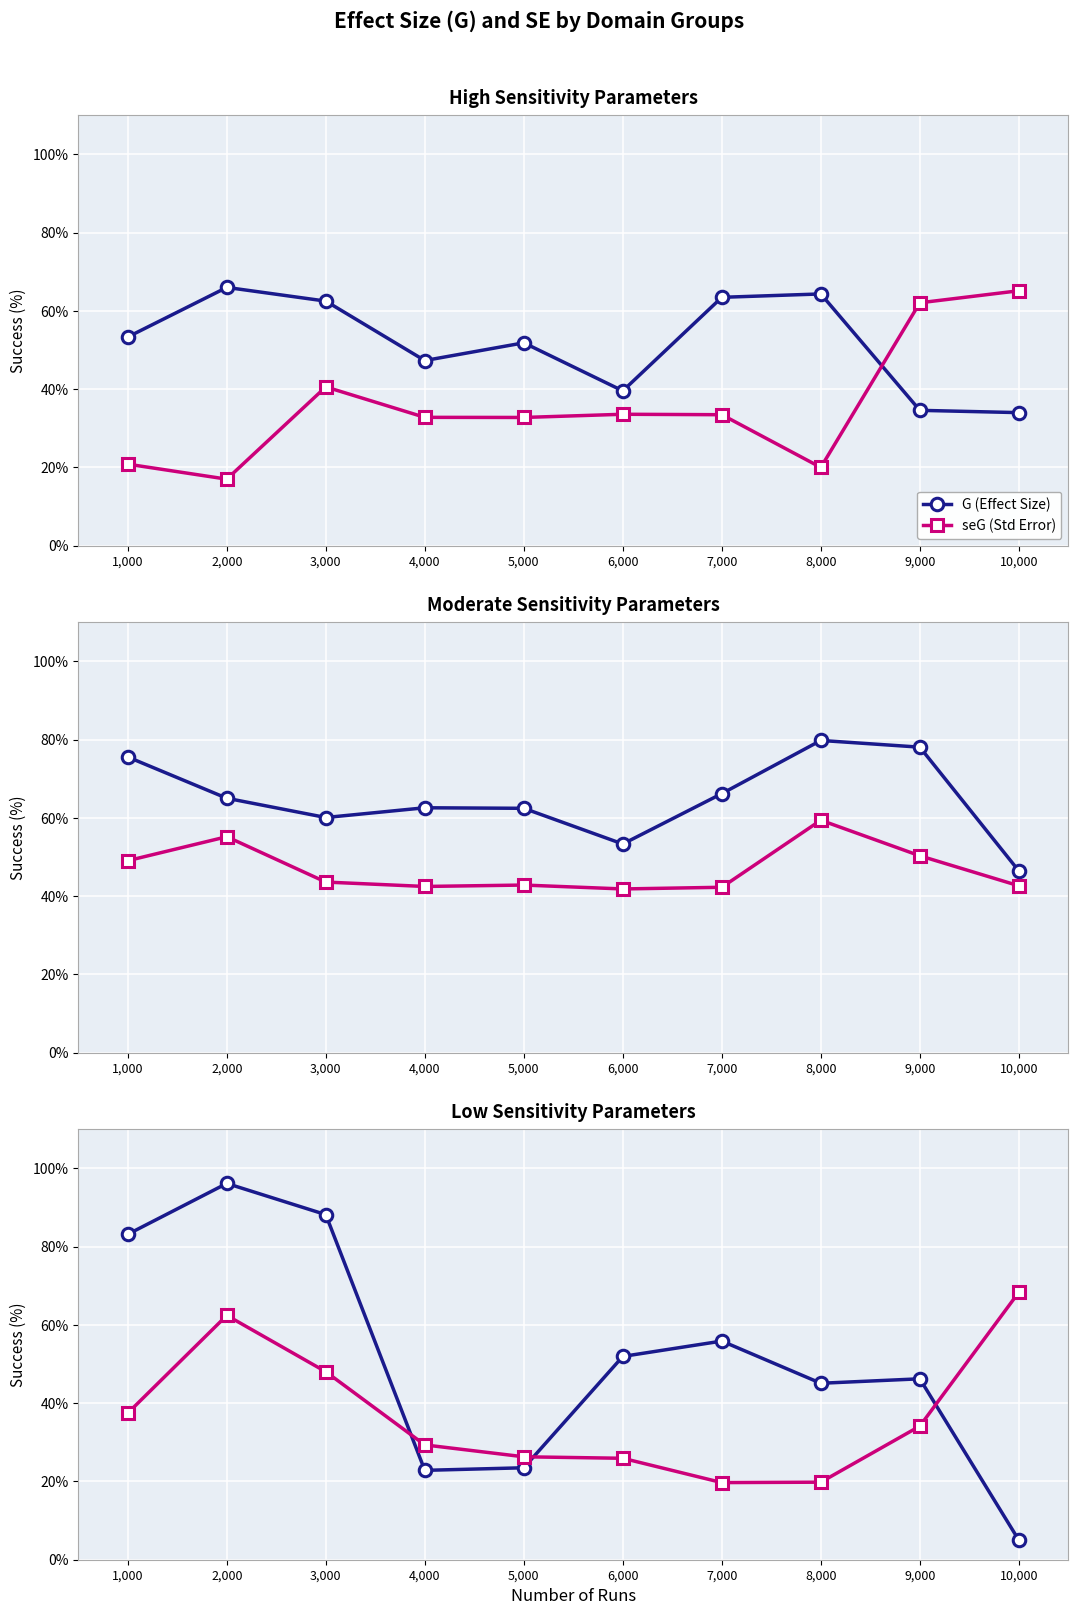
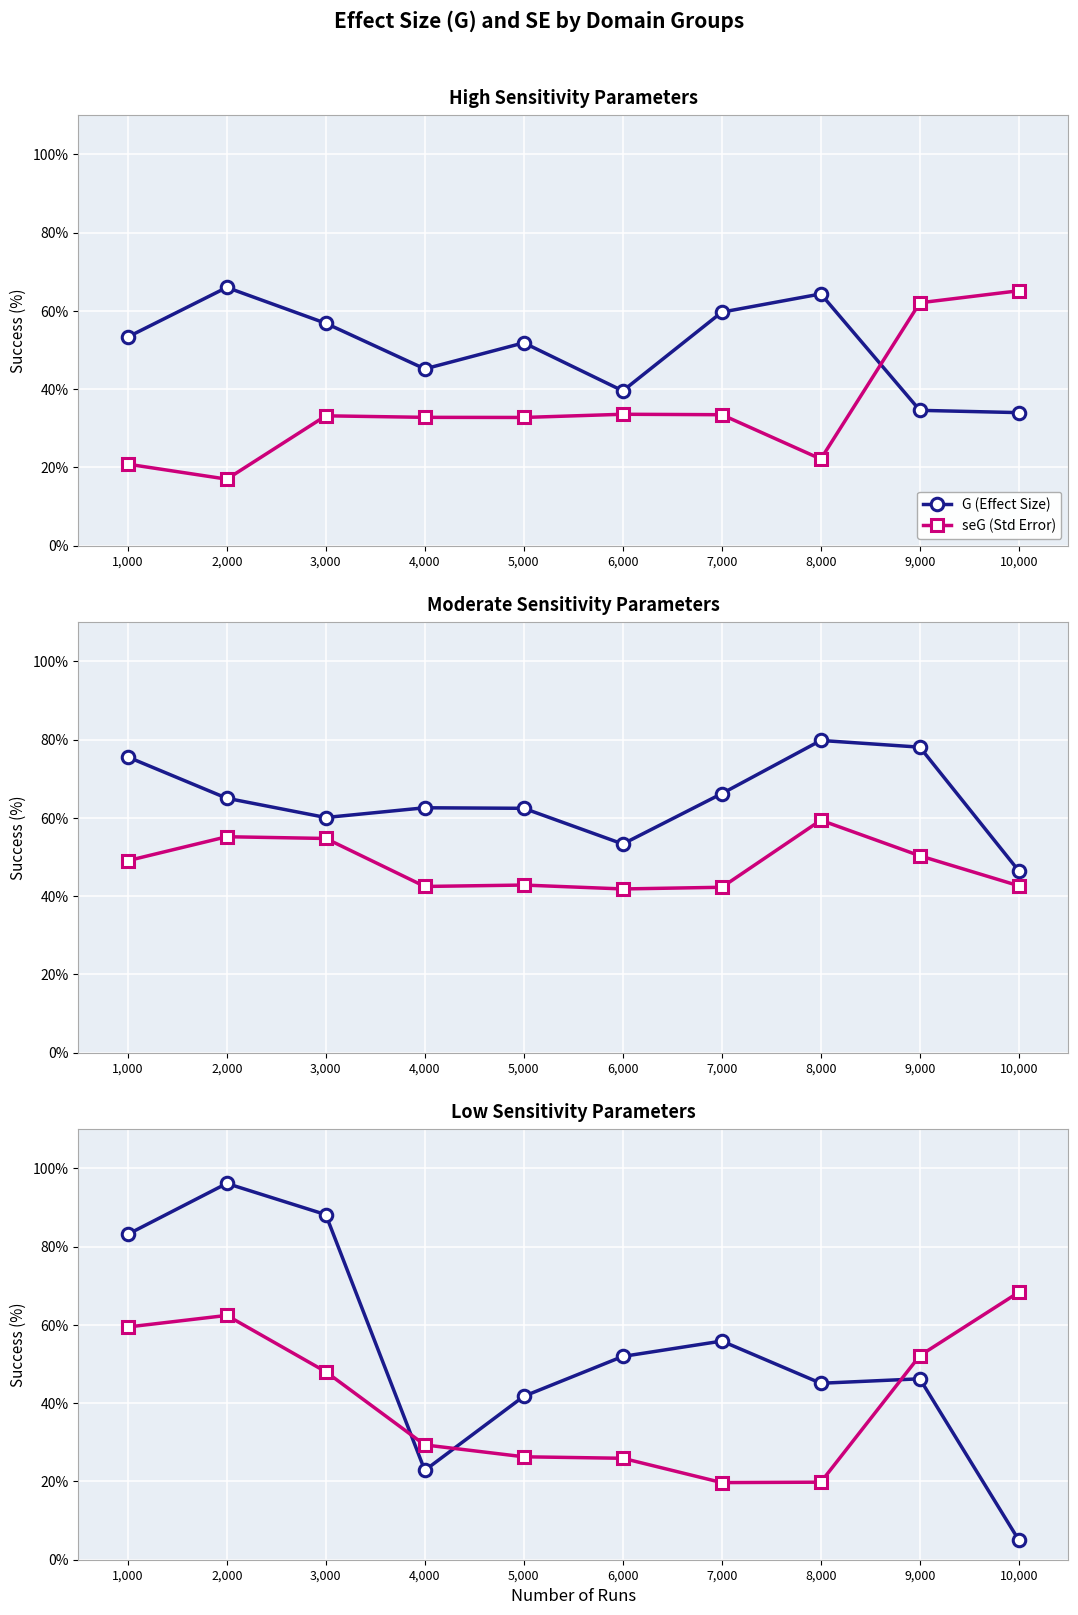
High Sensitivity Parameters, G (Effect Size), 3,000: 63% -> 57%
High Sensitivity Parameters, seG (Std Error), 3,000: 41% -> 33%
High Sensitivity Parameters, G (Effect Size), 4,000: 47% -> 45%
High Sensitivity Parameters, G (Effect Size), 7,000: 63% -> 60%
High Sensitivity Parameters, seG (Std Error), 8,000: 20% -> 22%
Moderate Sensitivity Parameters, seG (Std Error), 3,000: 44% -> 55%
Low Sensitivity Parameters, seG (Std Error), 1,000: 37% -> 59%
Low Sensitivity Parameters, G (Effect Size), 5,000: 23% -> 42%
Low Sensitivity Parameters, seG (Std Error), 9,000: 34% -> 52%
